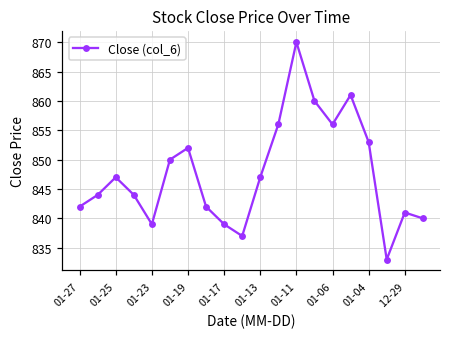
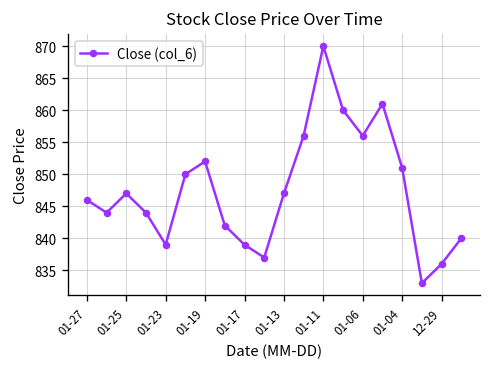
01-27: 842 -> 846
01-04: 853 -> 851
12-29: 841 -> 836
